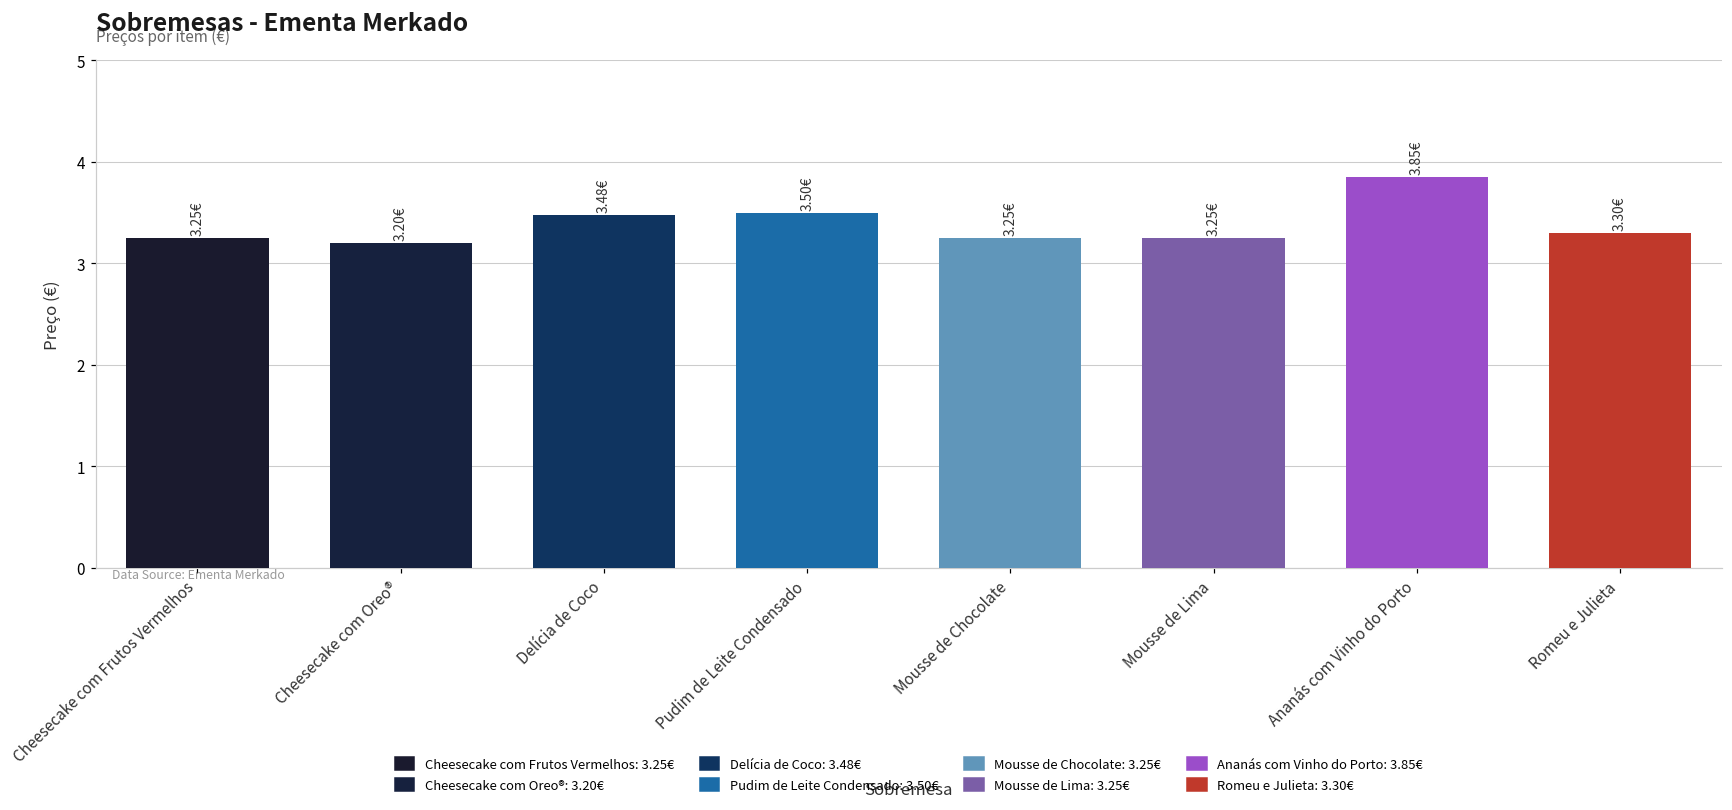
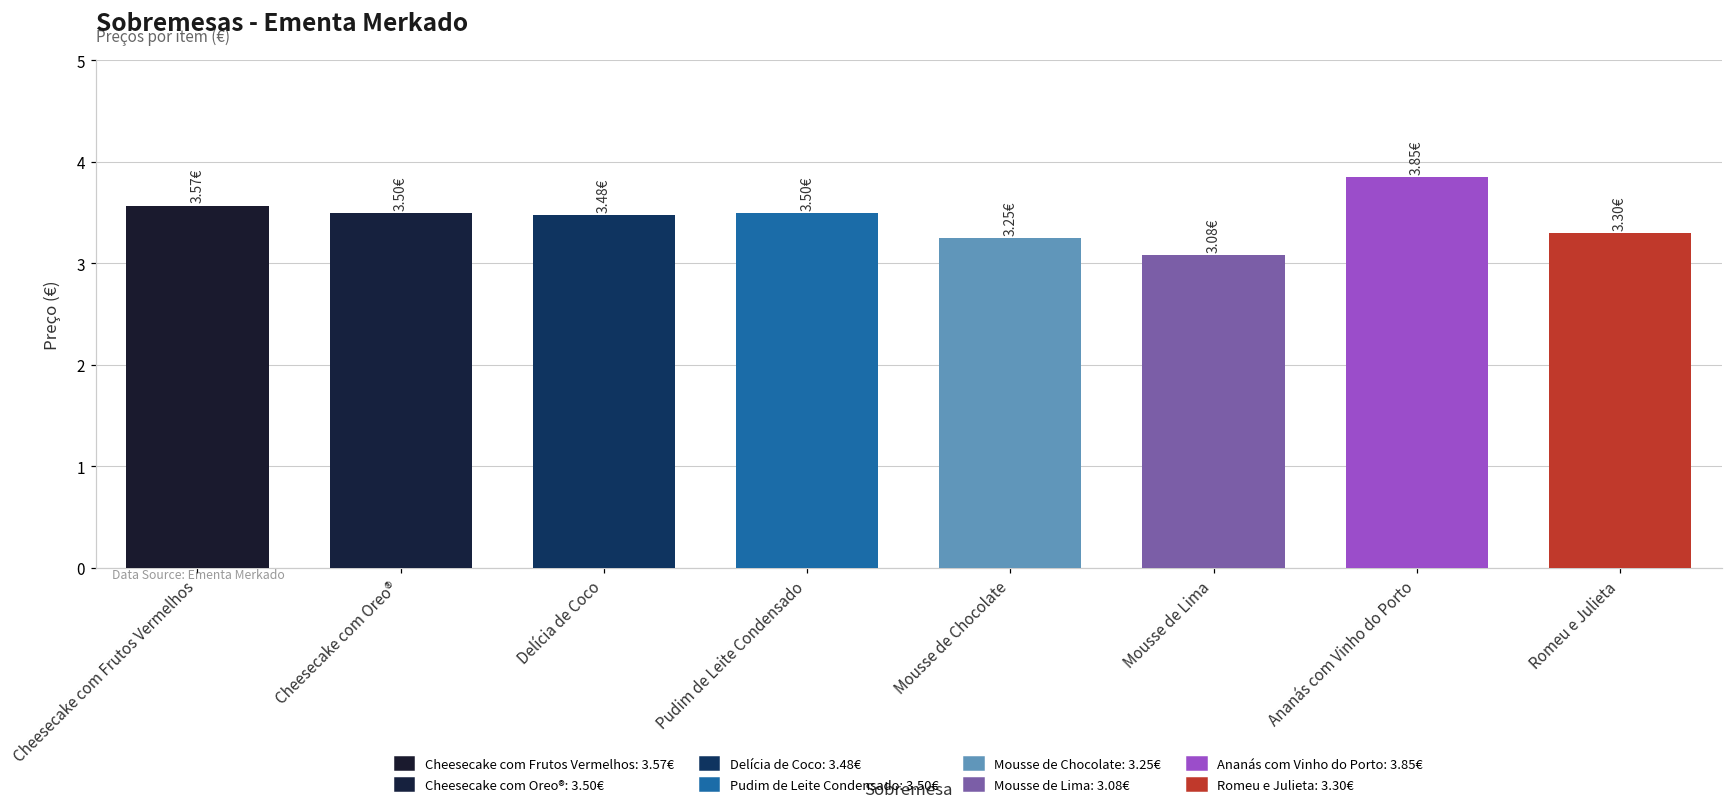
Cheesecake com Frutos Vermelhos: 3.25€ -> 3.57€
Cheesecake com Oreo®: 3.20€ -> 3.50€
Mousse de Lima: 3.25€ -> 3.08€
